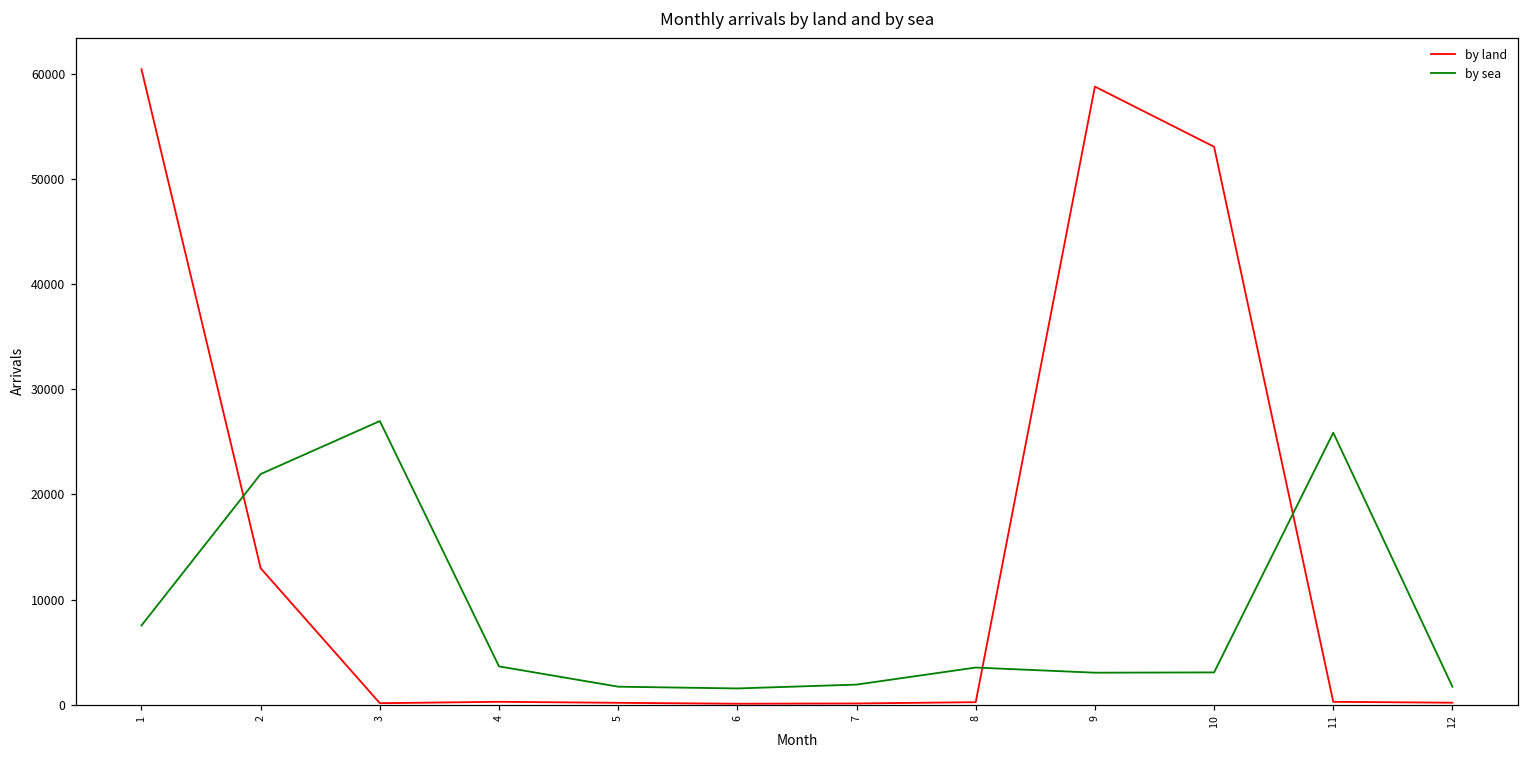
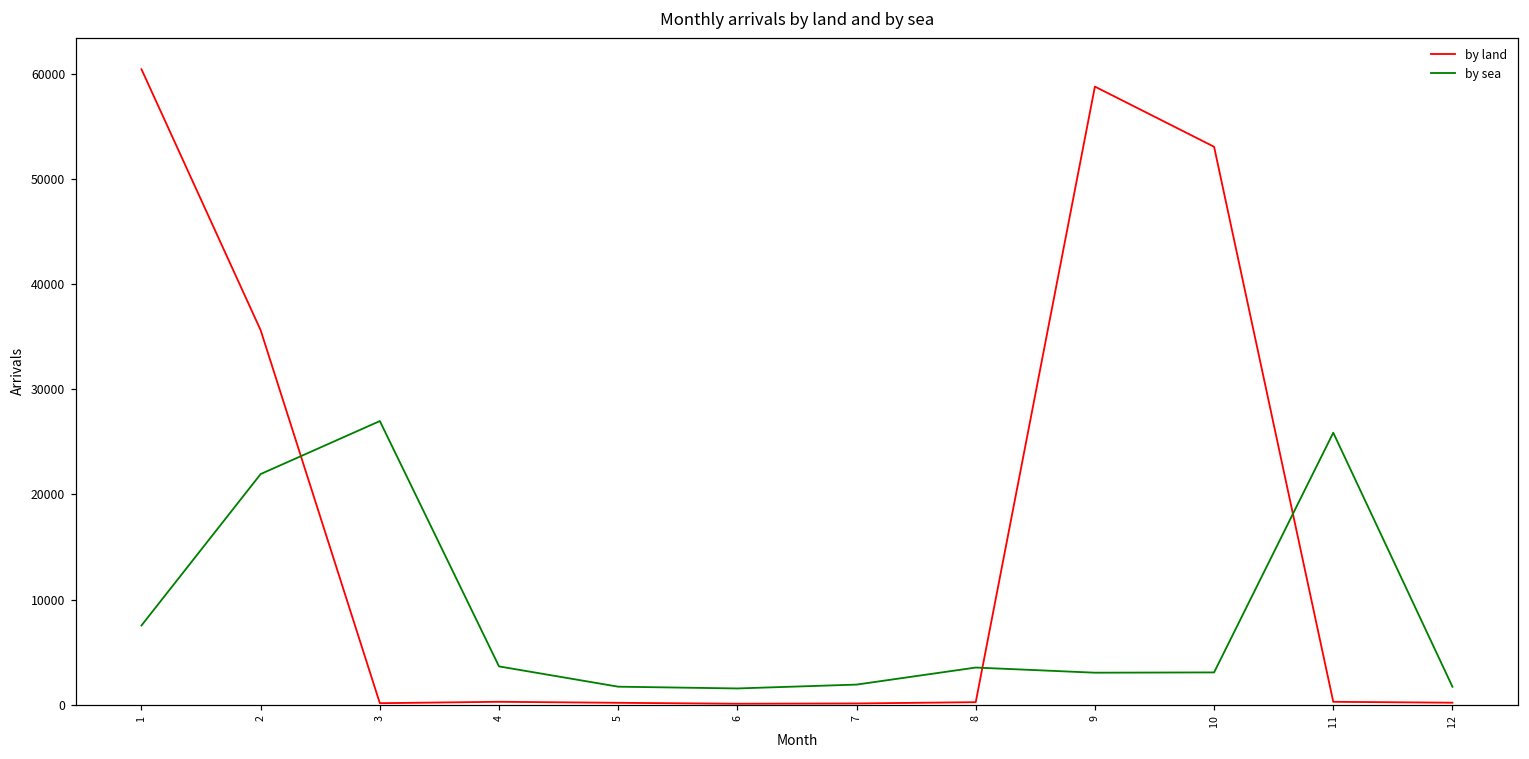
by land, 2: 13000 -> 36000
